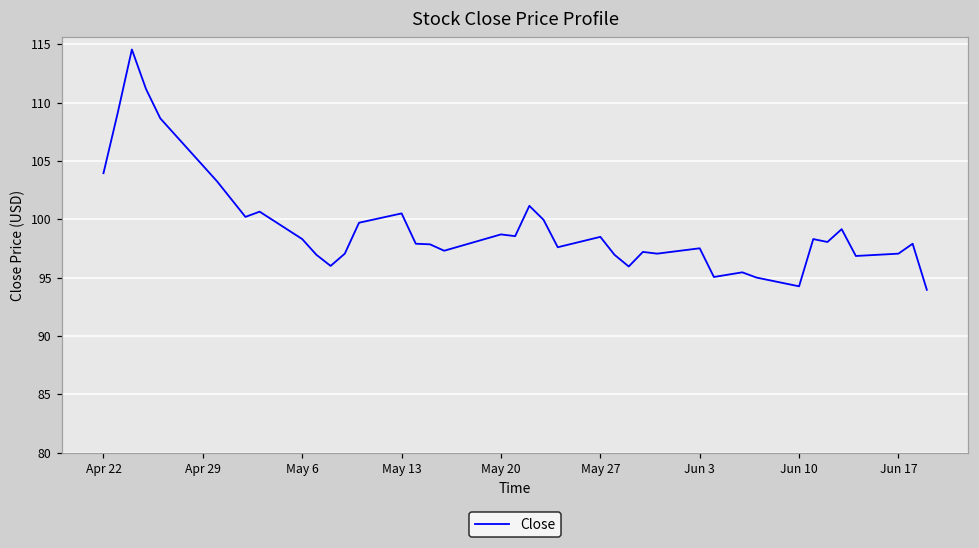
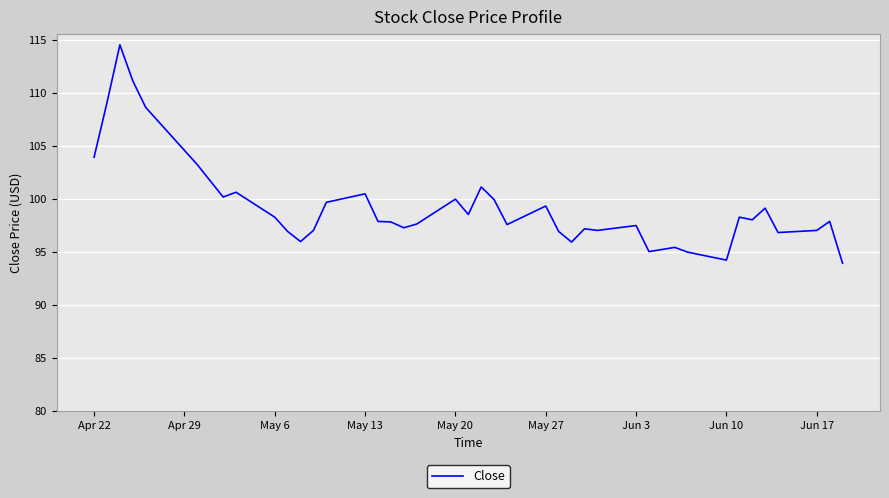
May 20: 98.7 -> 100.0
May 27: 98.5 -> 99.4
